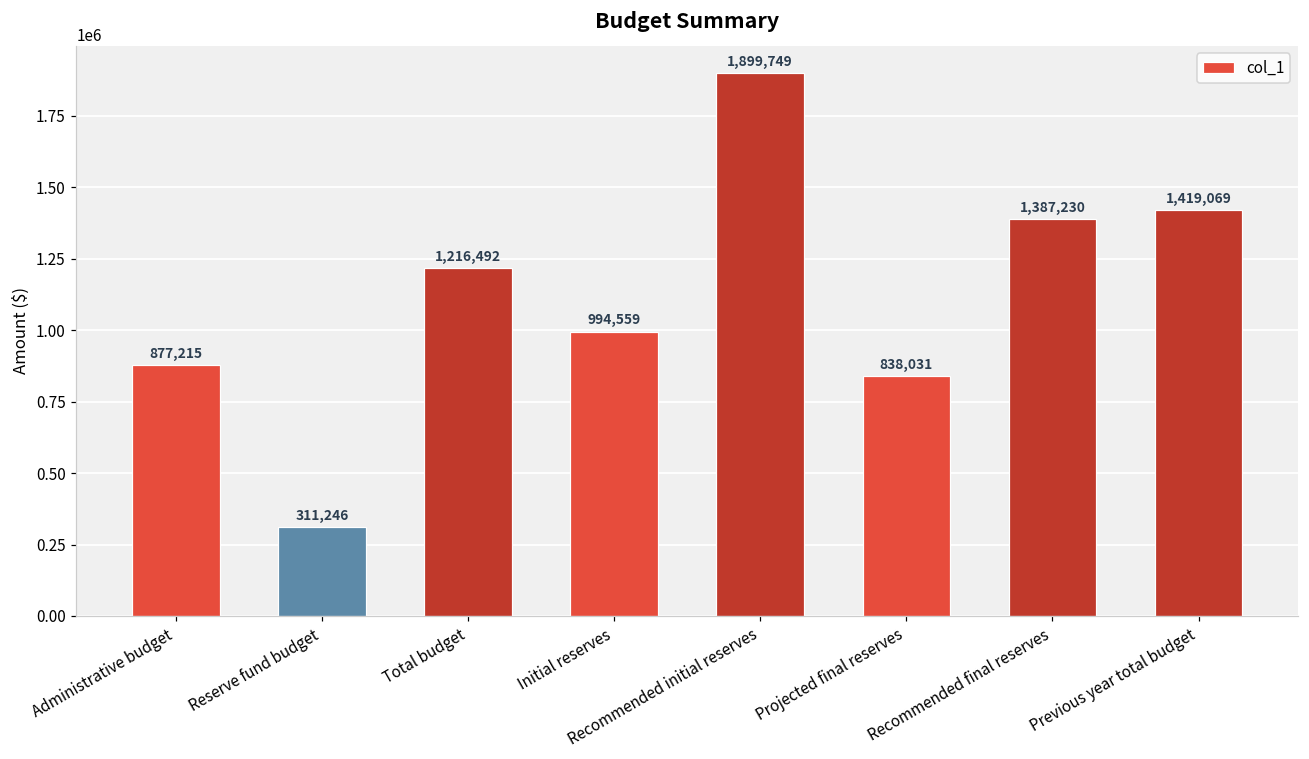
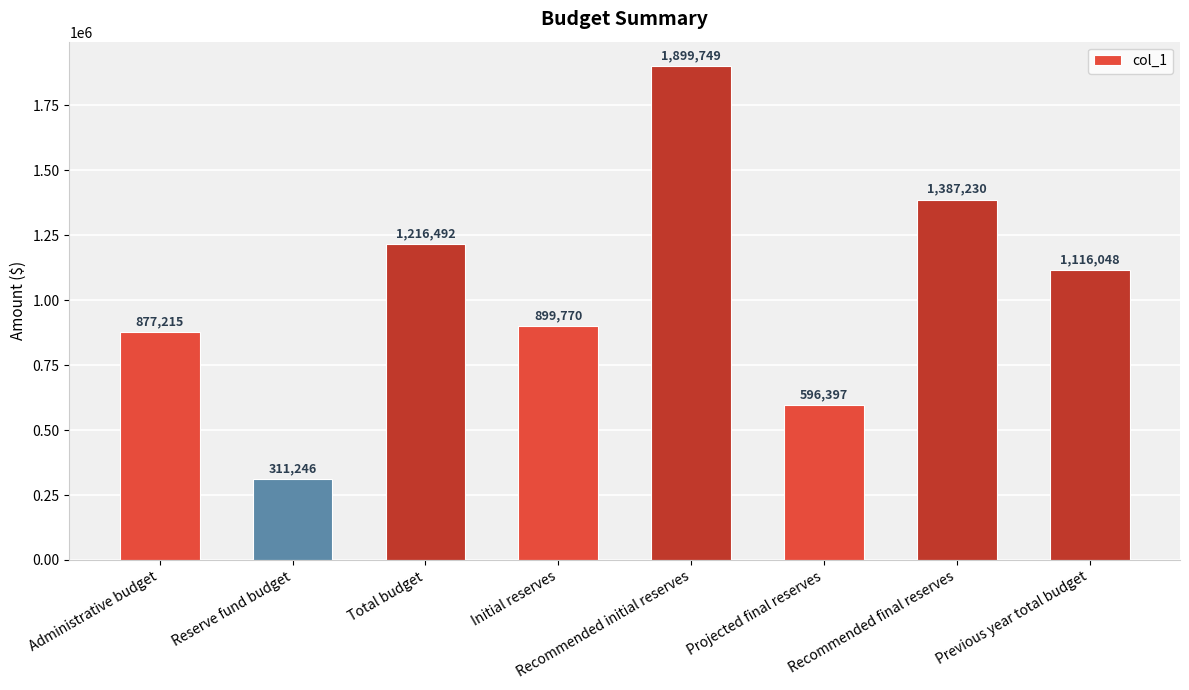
Initial reserves: 994,559 -> 899,770
Projected final reserves: 838,031 -> 596,397
Previous year total budget: 1,419,069 -> 1,116,048
